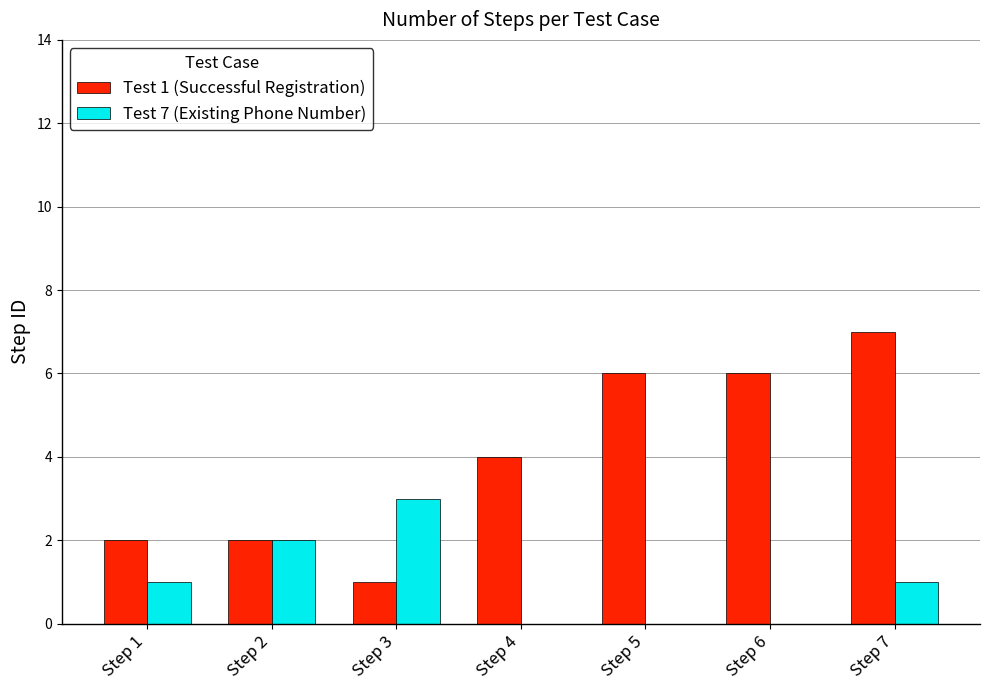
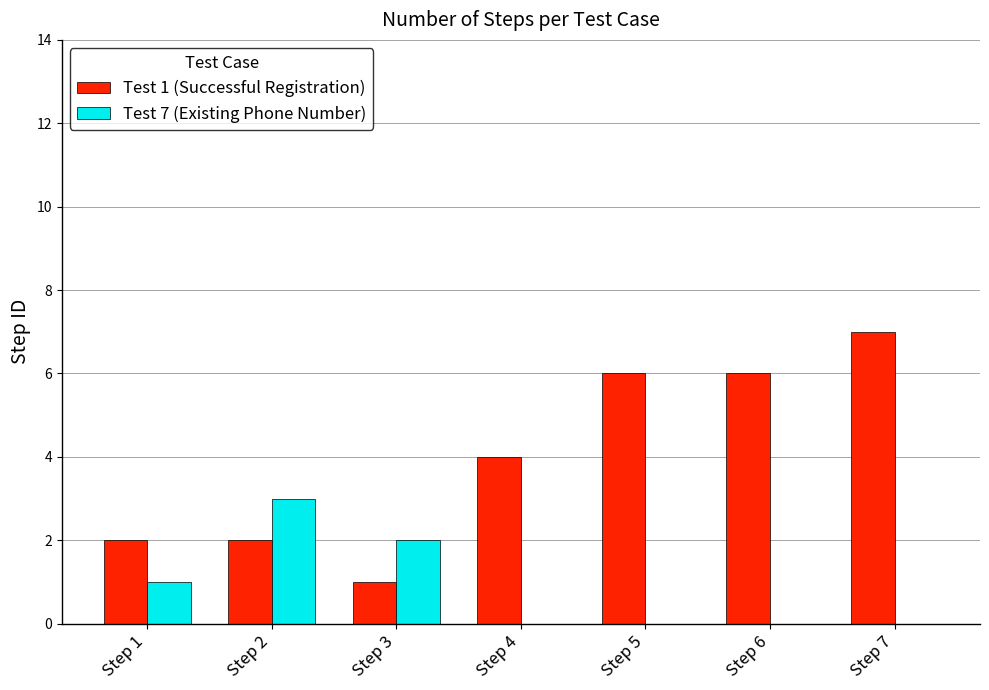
Test 7 (Existing Phone Number), Step 2: 2 -> 3
Test 7 (Existing Phone Number), Step 3: 3 -> 2
Test 7 (Existing Phone Number), Step 7: 1 -> 0
